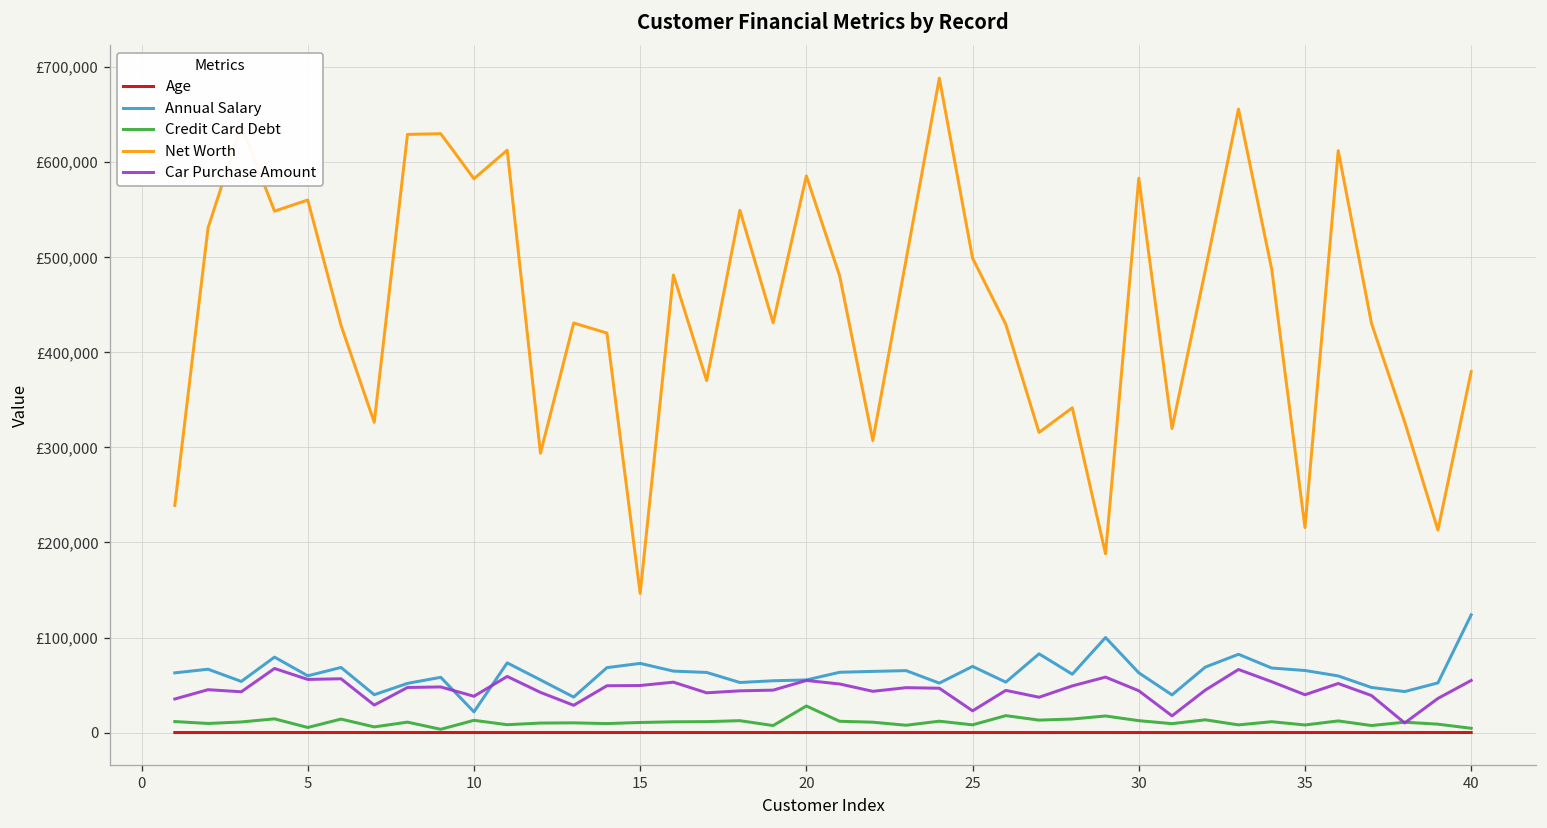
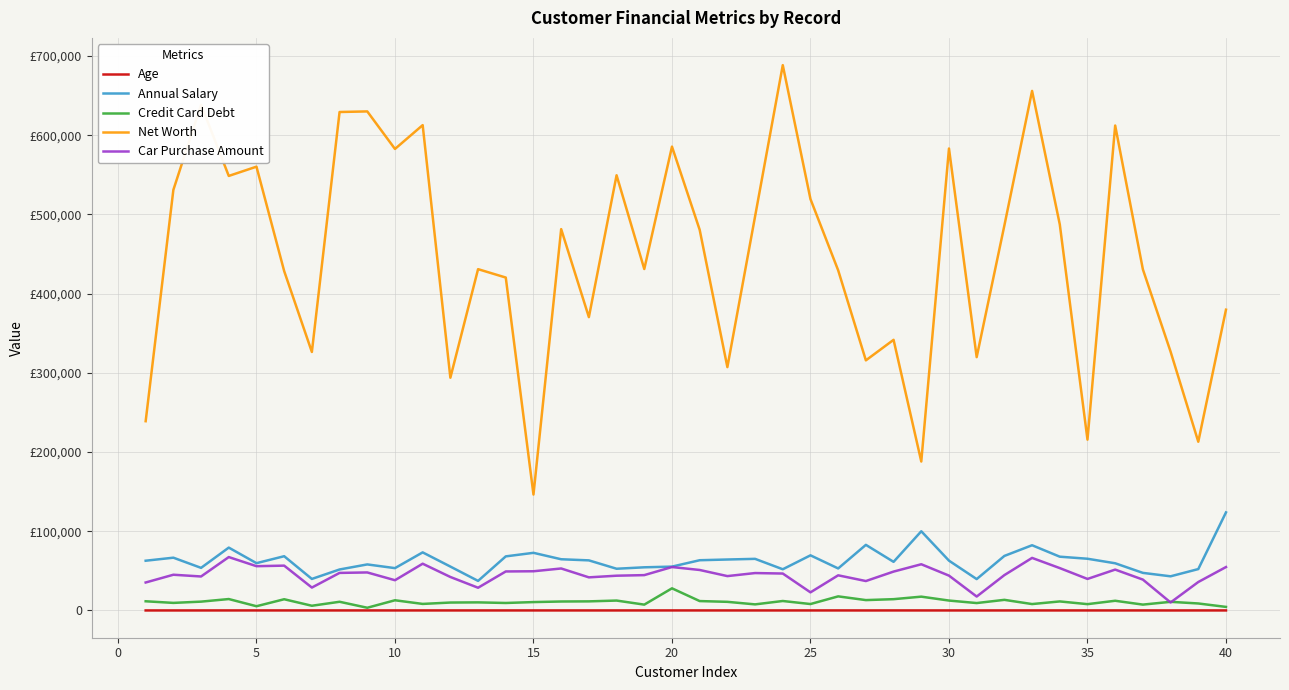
Annual Salary, 10: £20,000 -> £50,000
Net Worth, 25: £500,000 -> £520,000
